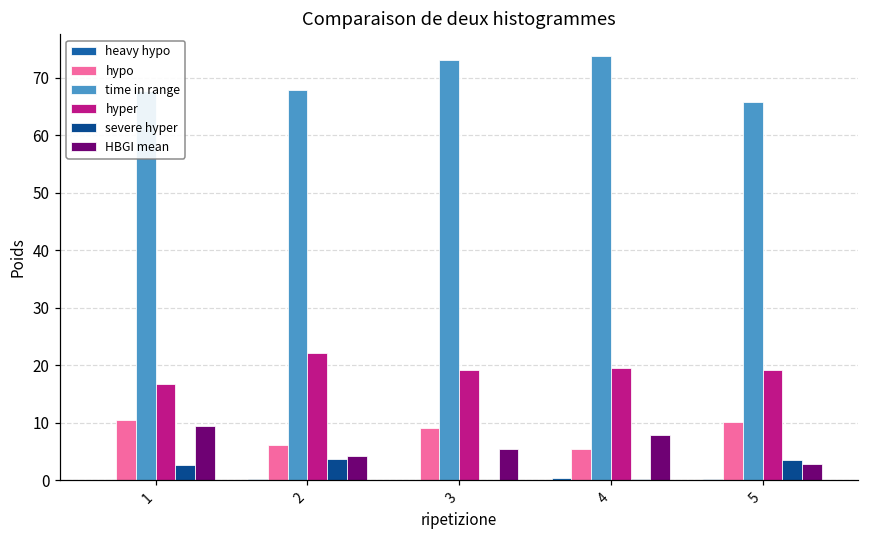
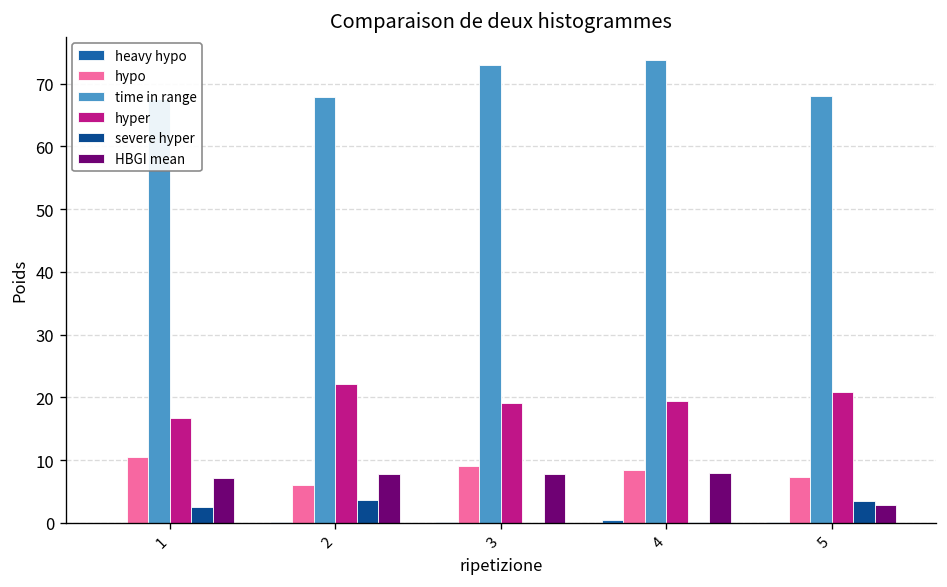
HBGI mean, 1: 9 -> 7
HBGI mean, 2: 4 -> 8
HBGI mean, 3: 5 -> 8
hypo, 4: 5 -> 8
hypo, 5: 10 -> 7
time in range, 5: 66 -> 68
hyper, 5: 19 -> 21
